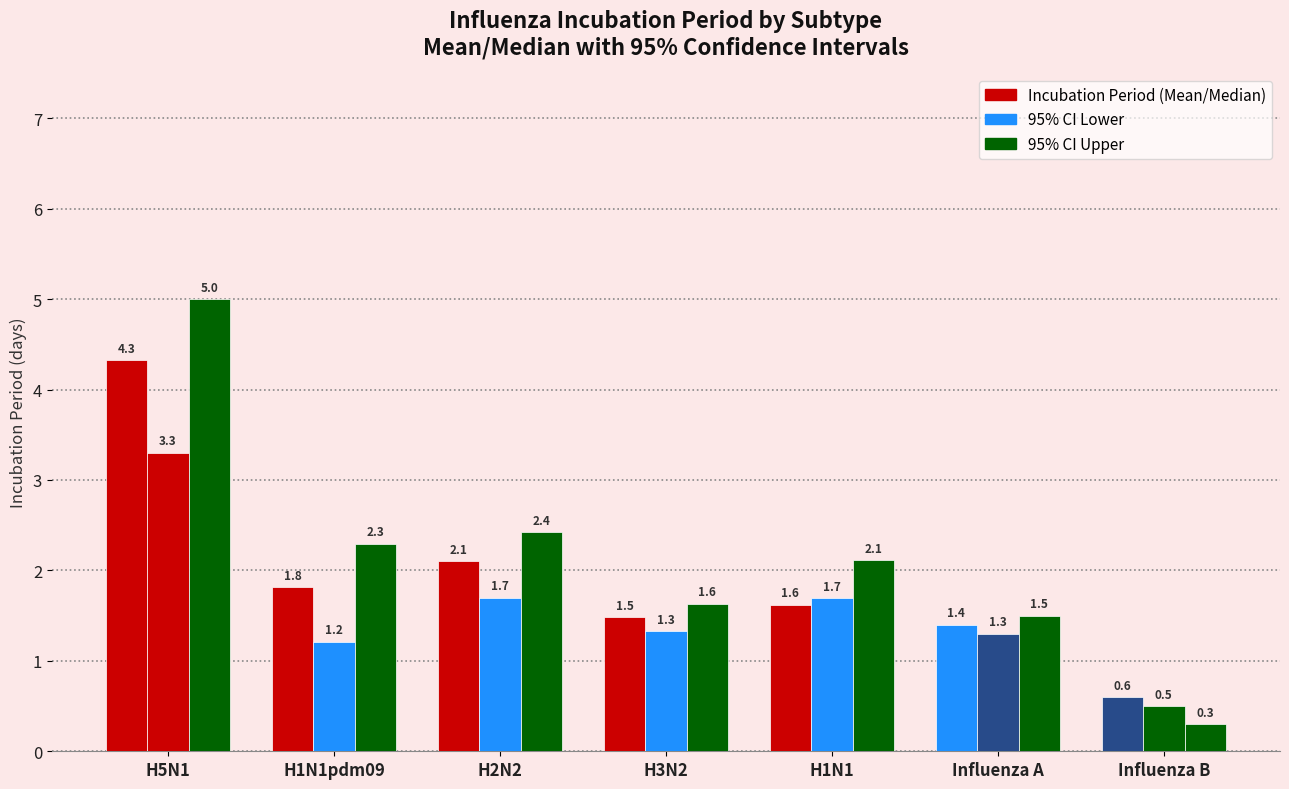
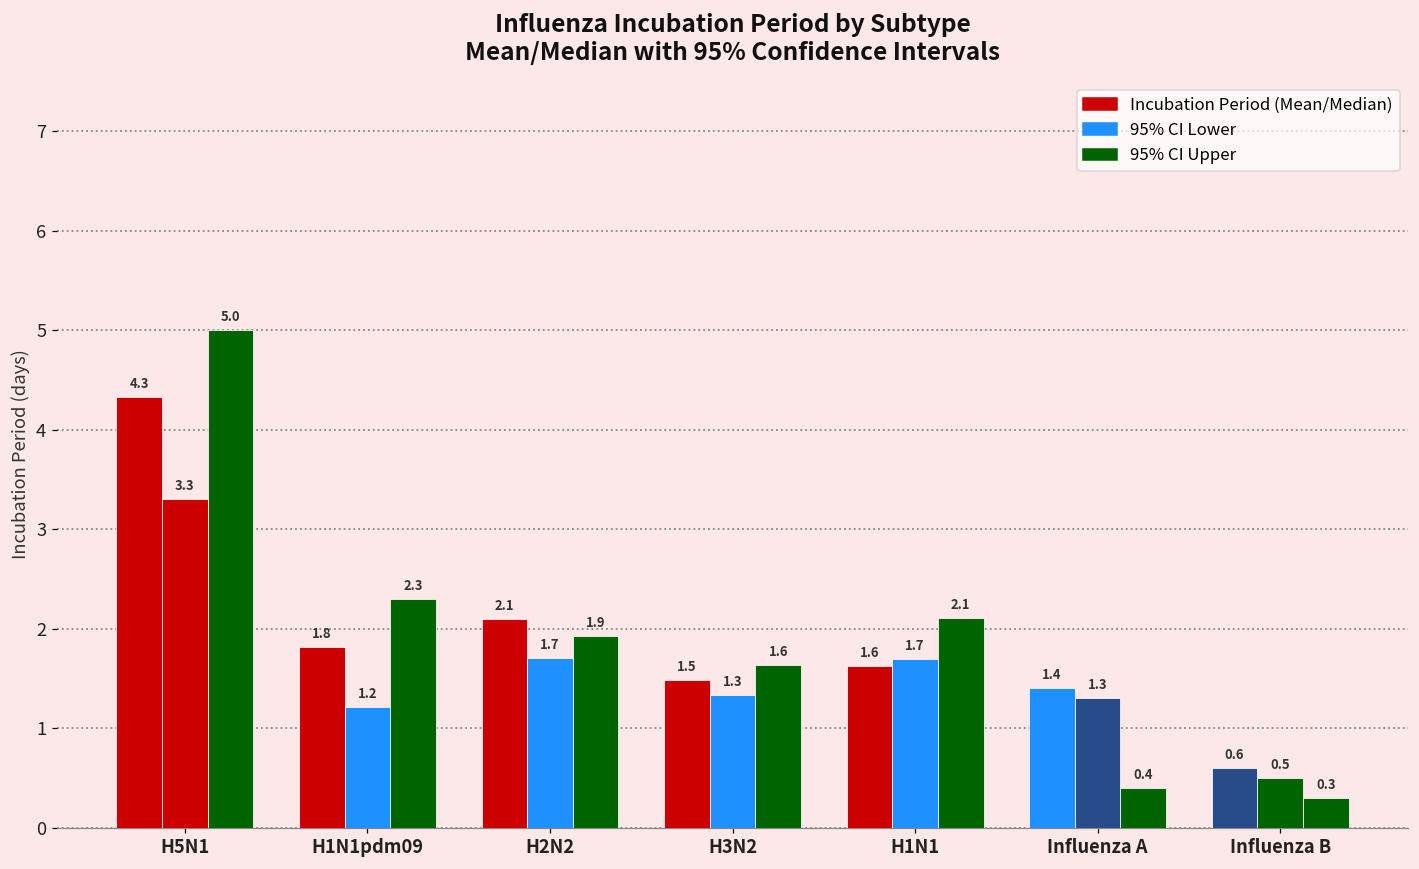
95% CI Upper, H2N2: 2.4 -> 1.9
95% CI Upper, Influenza A: 1.5 -> 0.4
